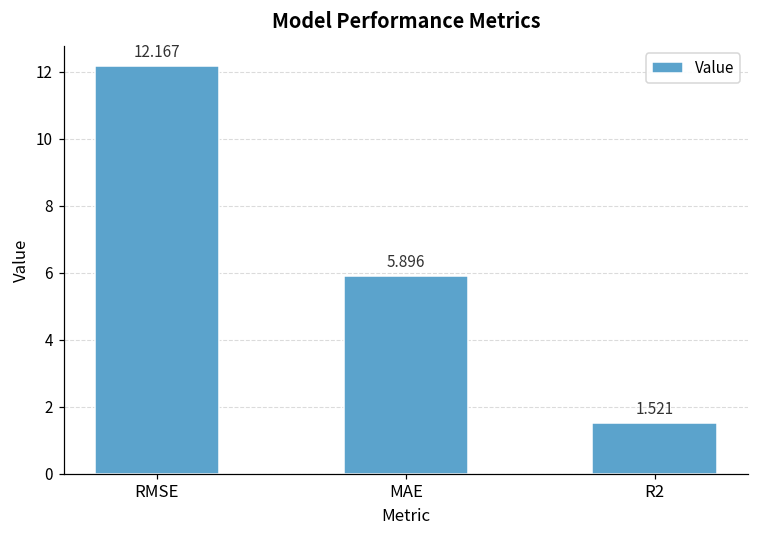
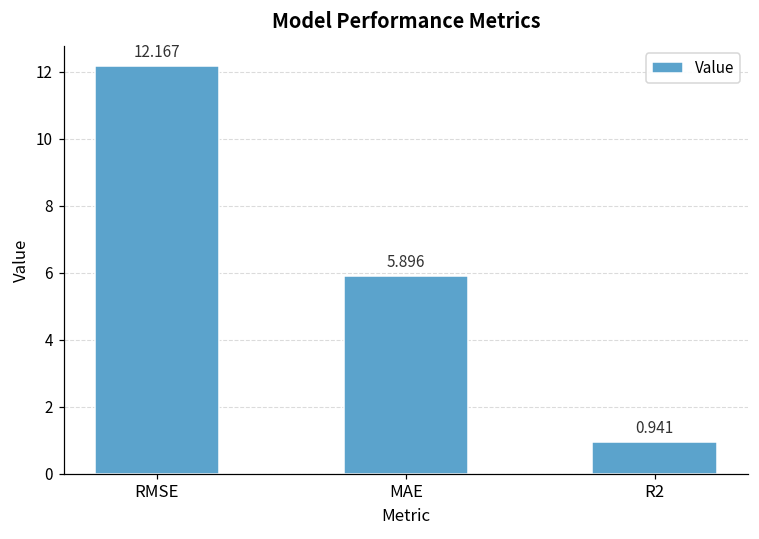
R2: 1.521 -> 0.941
